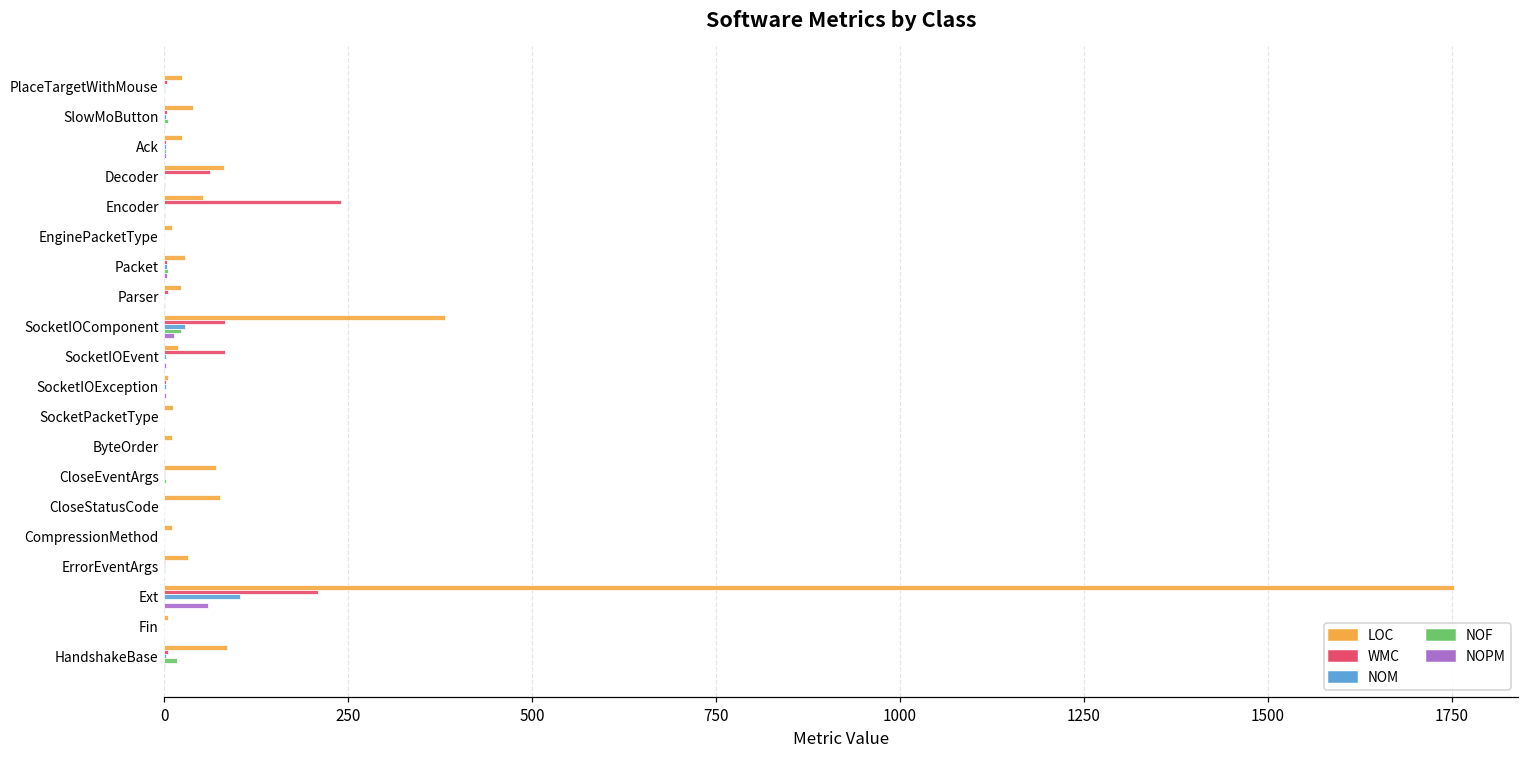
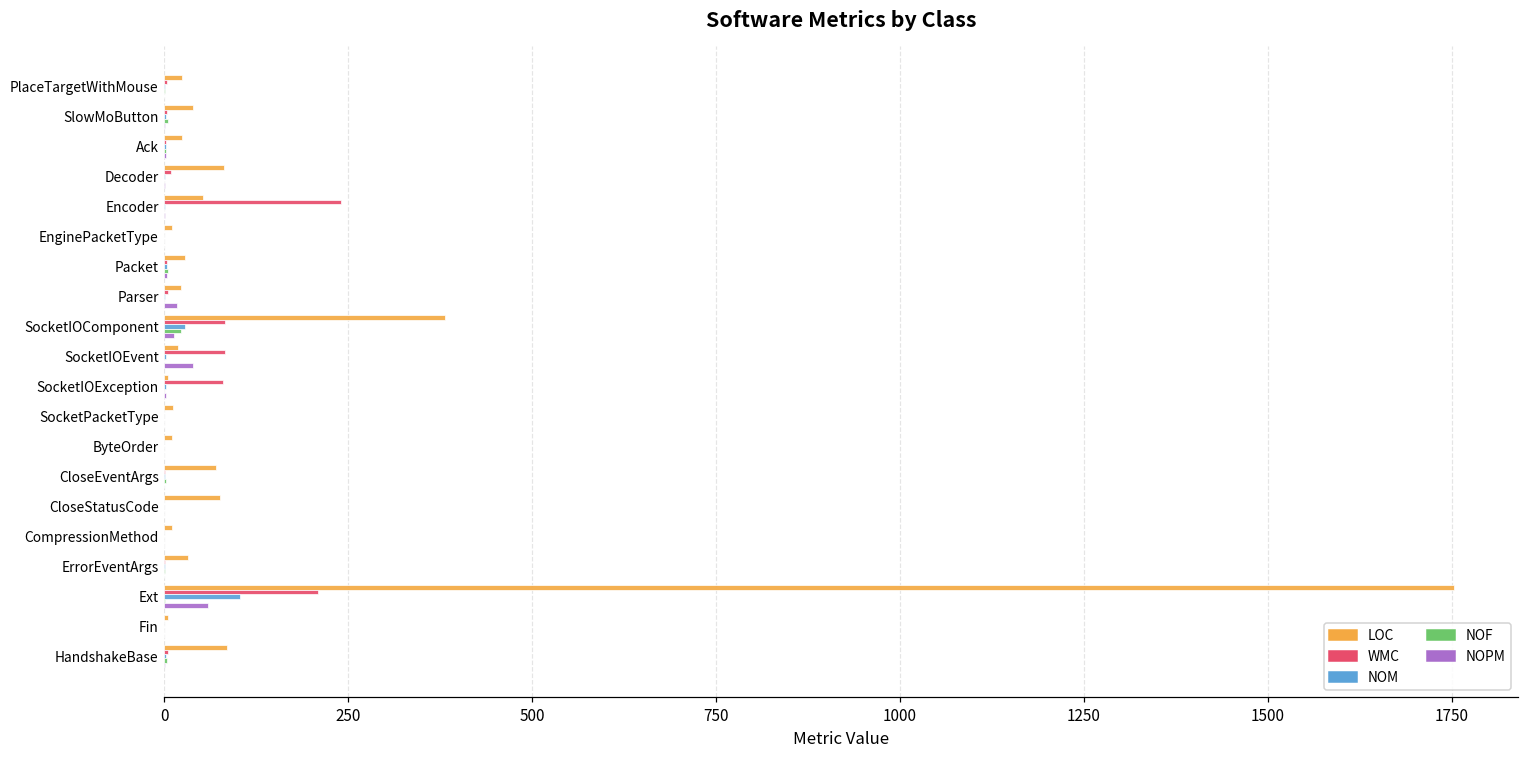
WMC, Decoder: 60 -> 10
NOPM, Parser: 0 -> 20
NOPM, SocketIOEvent: 0 -> 40
WMC, SocketIOException: 0 -> 80
NOF, HandshakeBase: 20 -> 0
